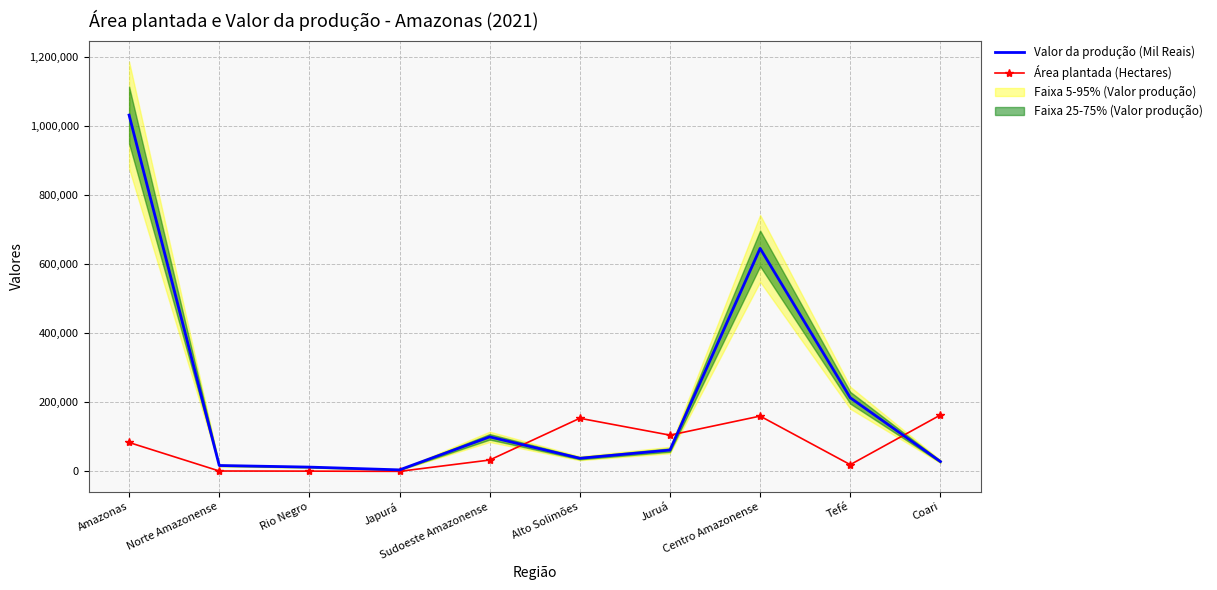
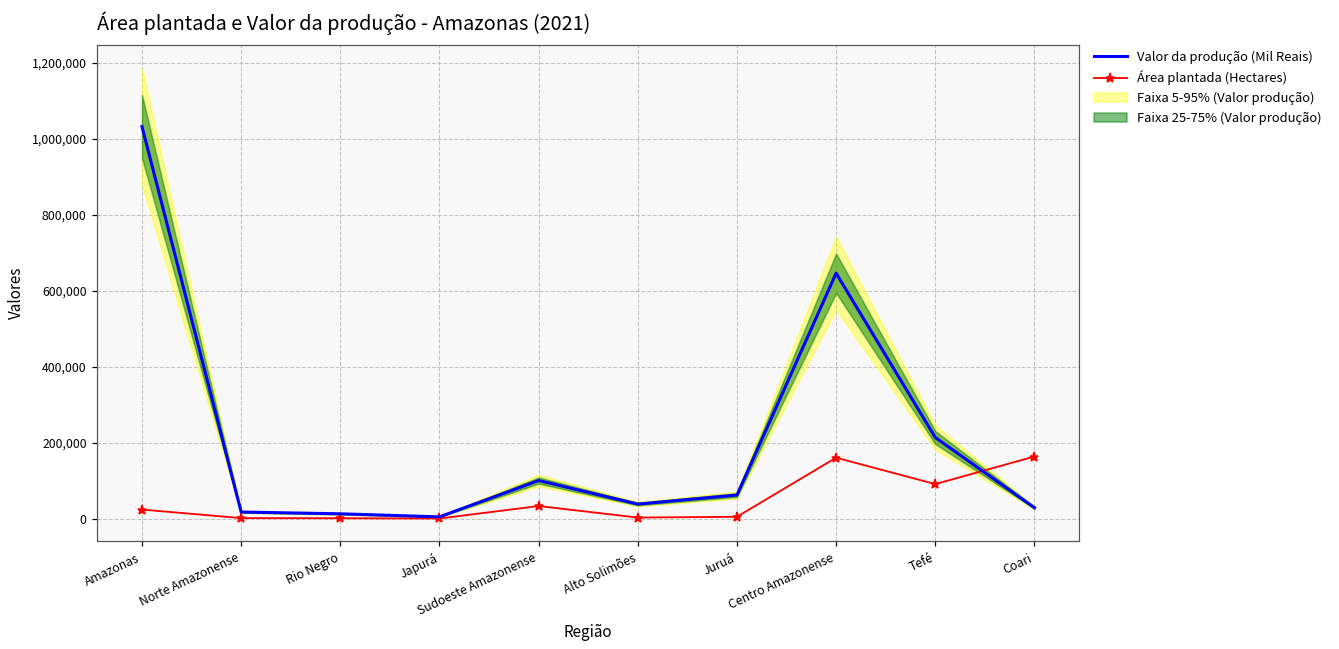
Área plantada (Hectares), Amazonas: 80,000 -> 20,000
Área plantada (Hectares), Alto Solimões: 150,000 -> 0
Área plantada (Hectares), Juruá: 110,000 -> 0
Área plantada (Hectares), Tefé: 20,000 -> 90,000
